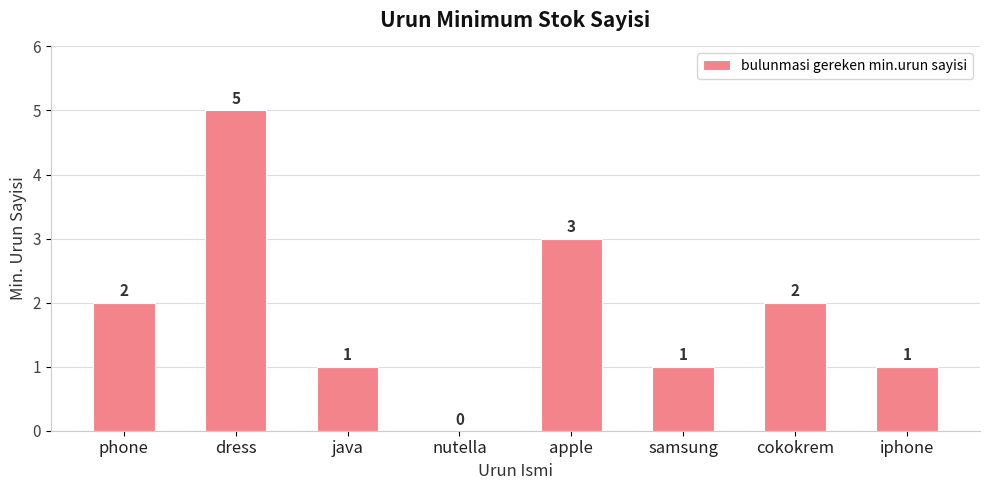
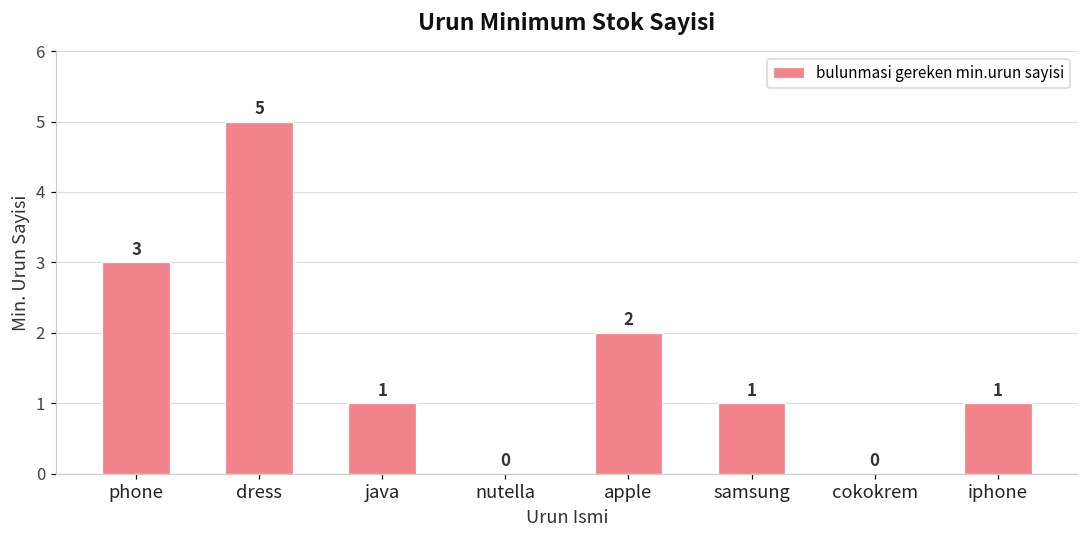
phone: 2 -> 3
apple: 3 -> 2
cokokrem: 2 -> 0
